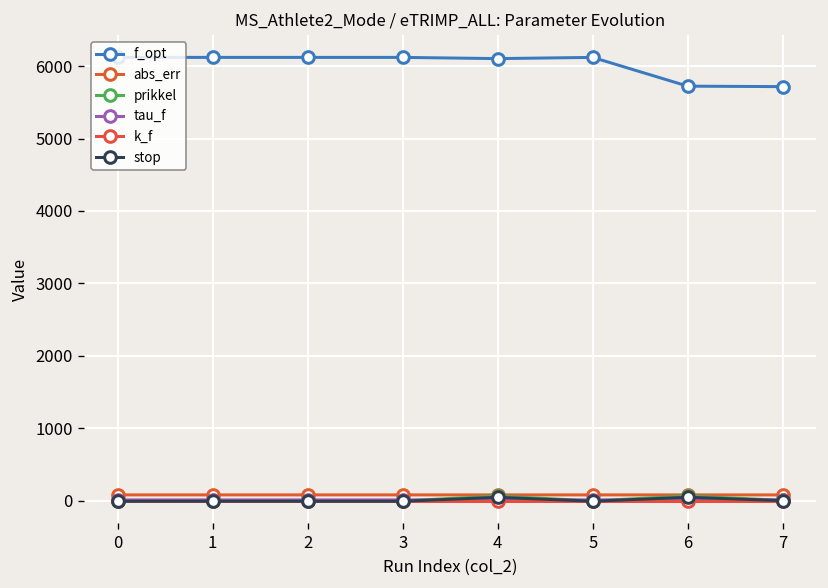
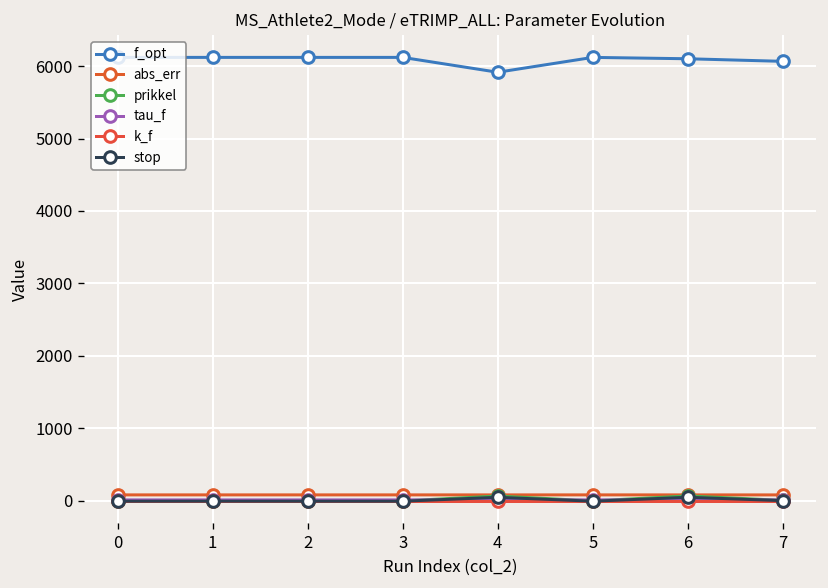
f_opt, 4: 6100 -> 5900
f_opt, 6: 5700 -> 6100
f_opt, 7: 5700 -> 6100
